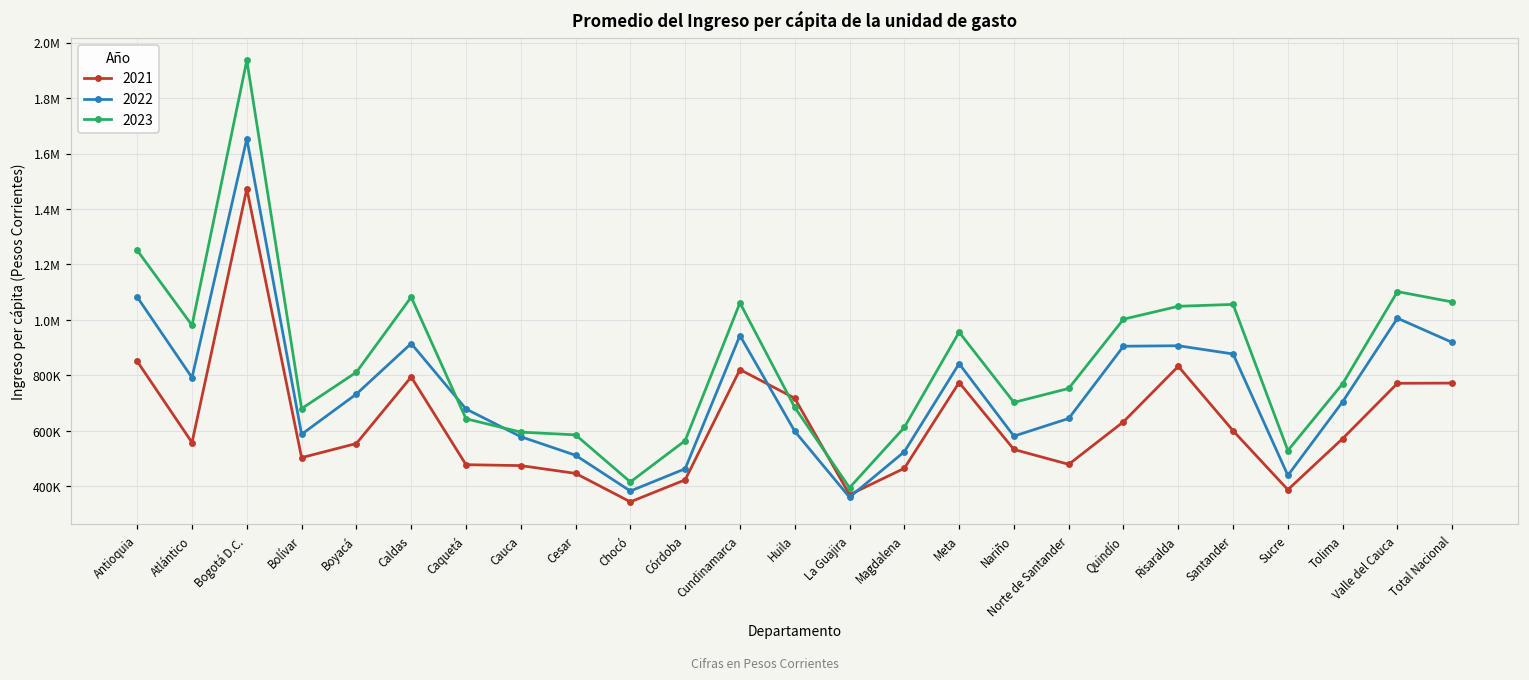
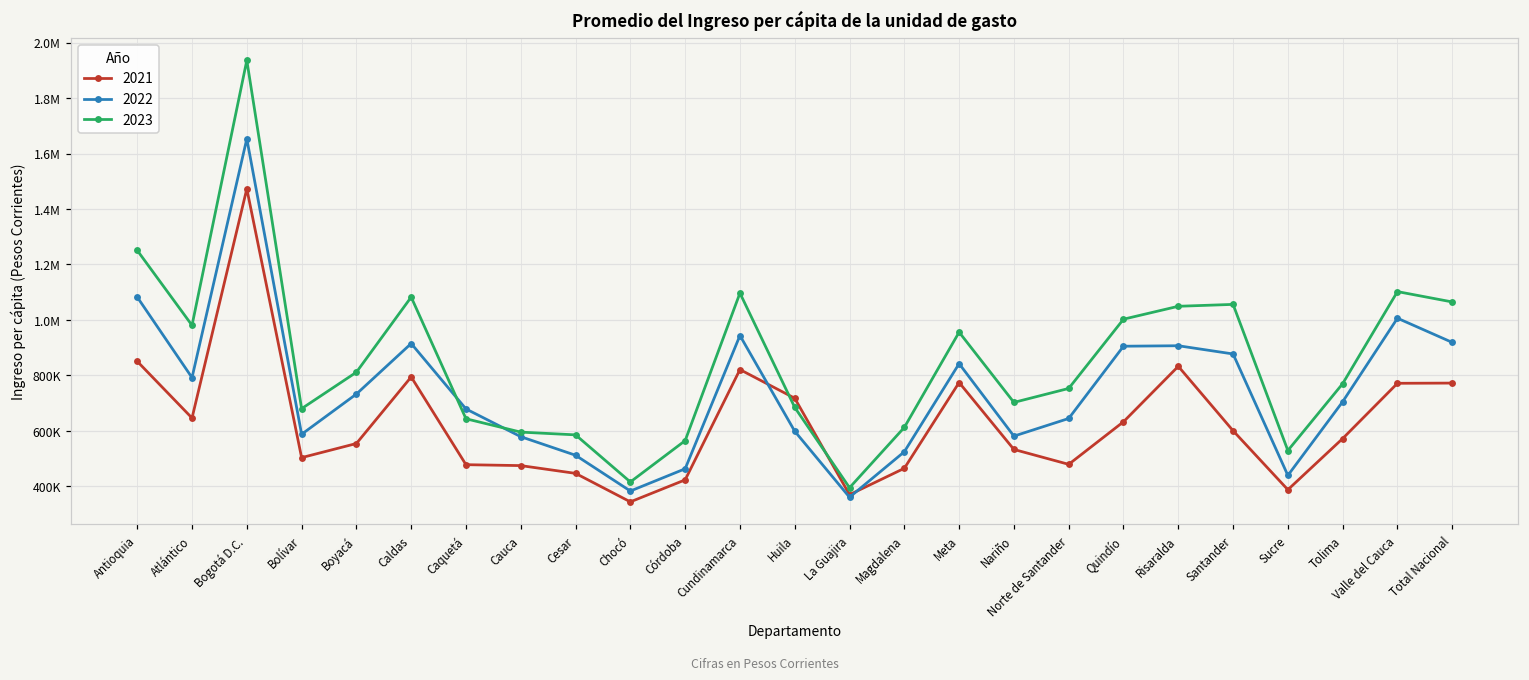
2021, Atlántico: 560000 -> 650000
2023, Cundinamarca: 1060000 -> 1100000
